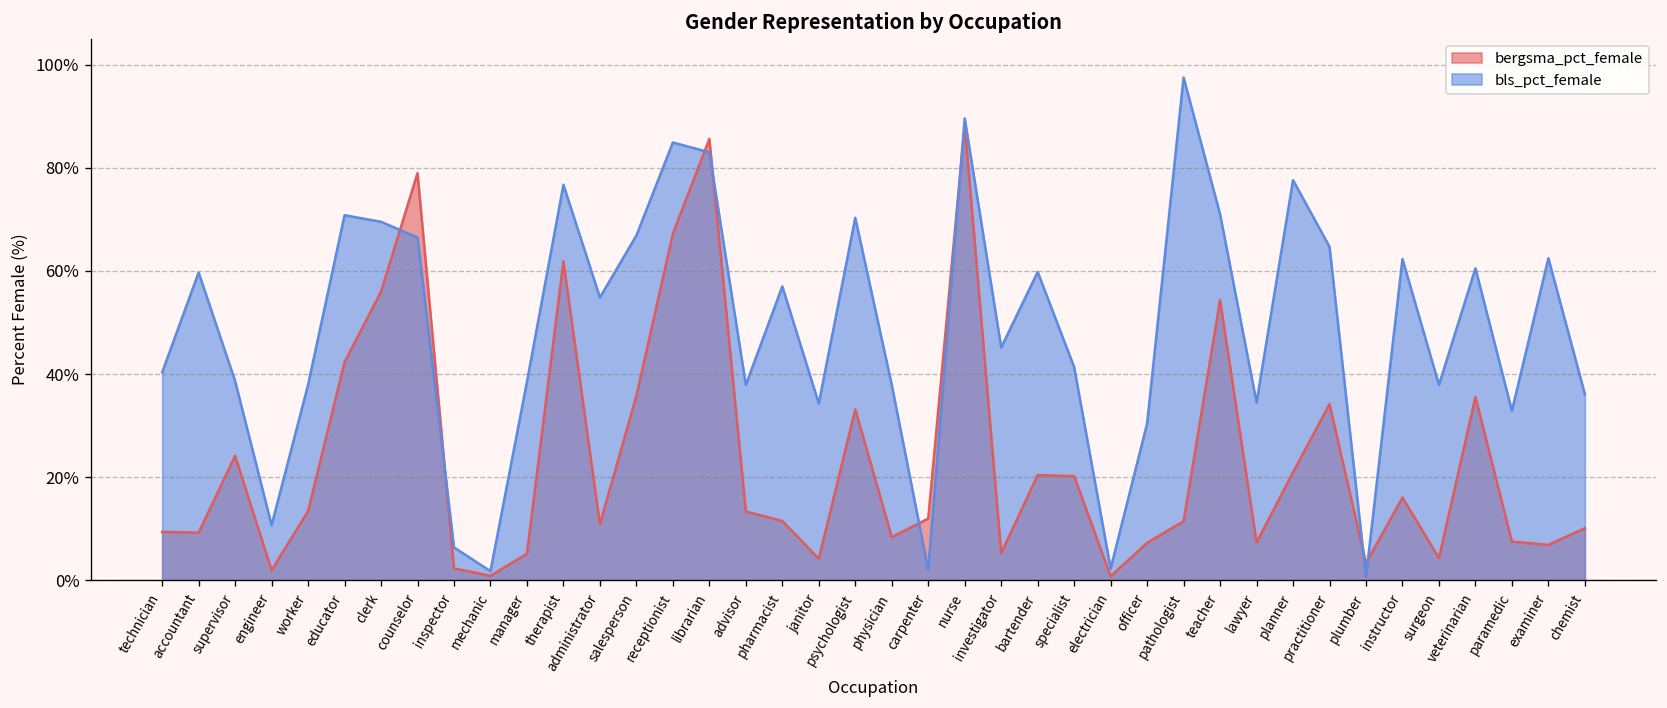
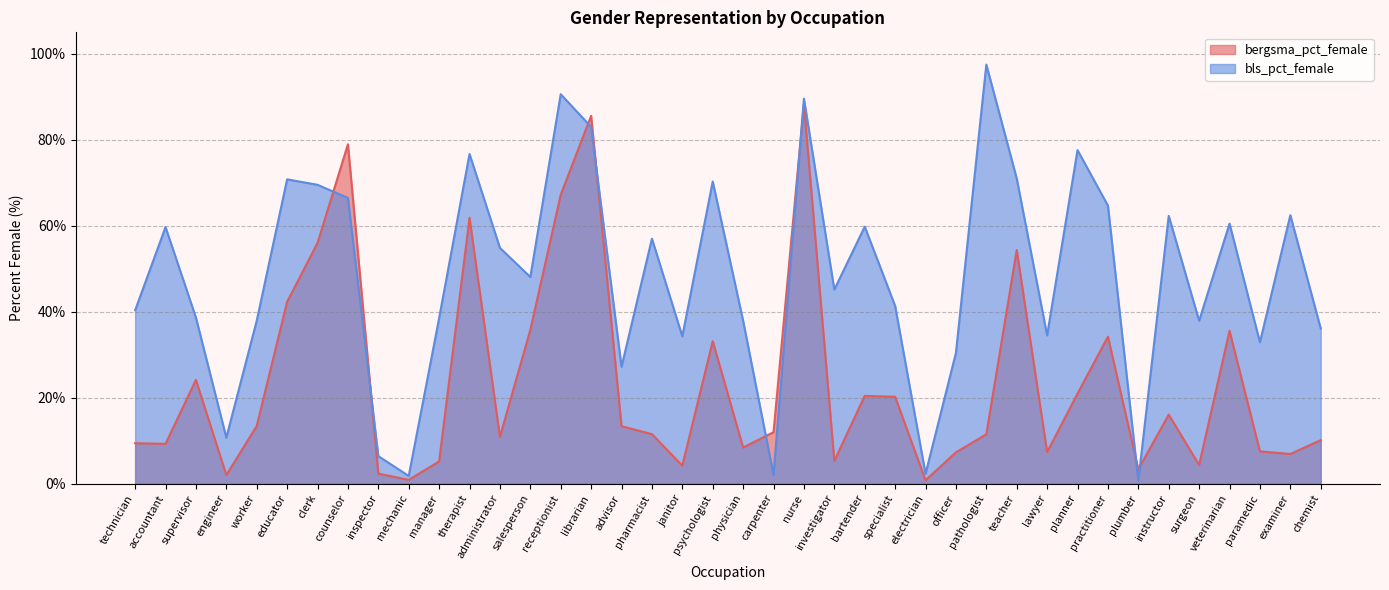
bls_pct_female, salesperson: 67% -> 48%
bls_pct_female, receptionist: 85% -> 91%
bls_pct_female, advisor: 38% -> 27%
